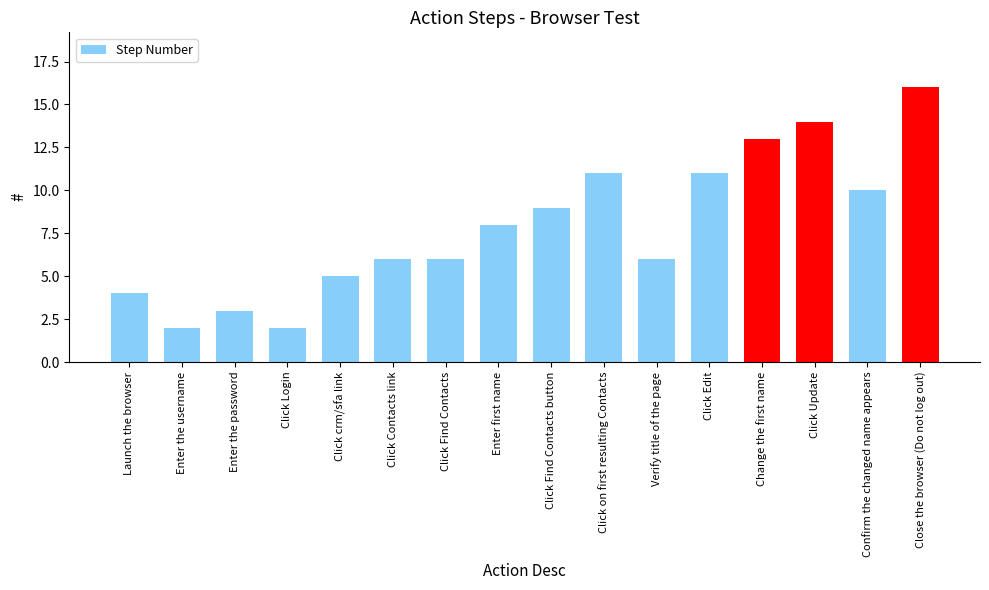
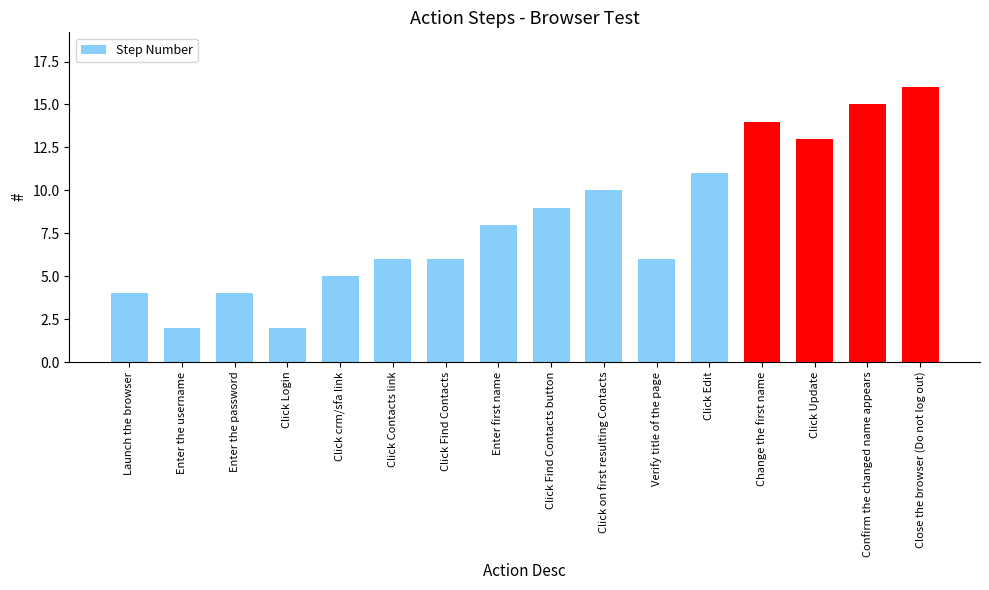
Enter the password: 3 -> 4
Click on first resulting Contacts: 11 -> 10
Change the first name: 13 -> 14
Click Update: 14 -> 13
Confirm the changed name appears: 10 -> 15
